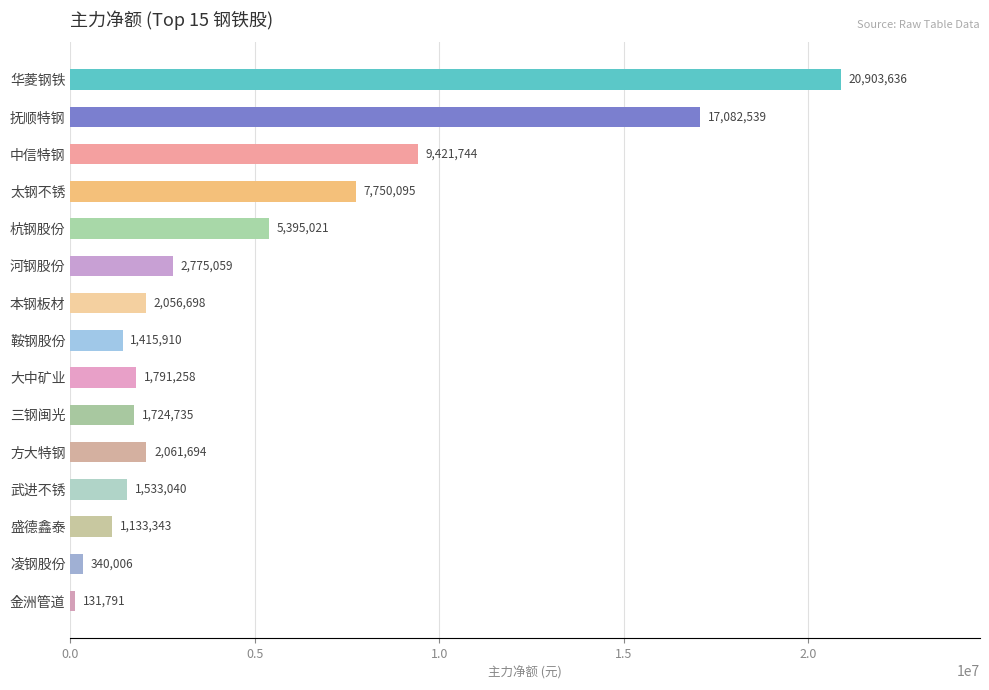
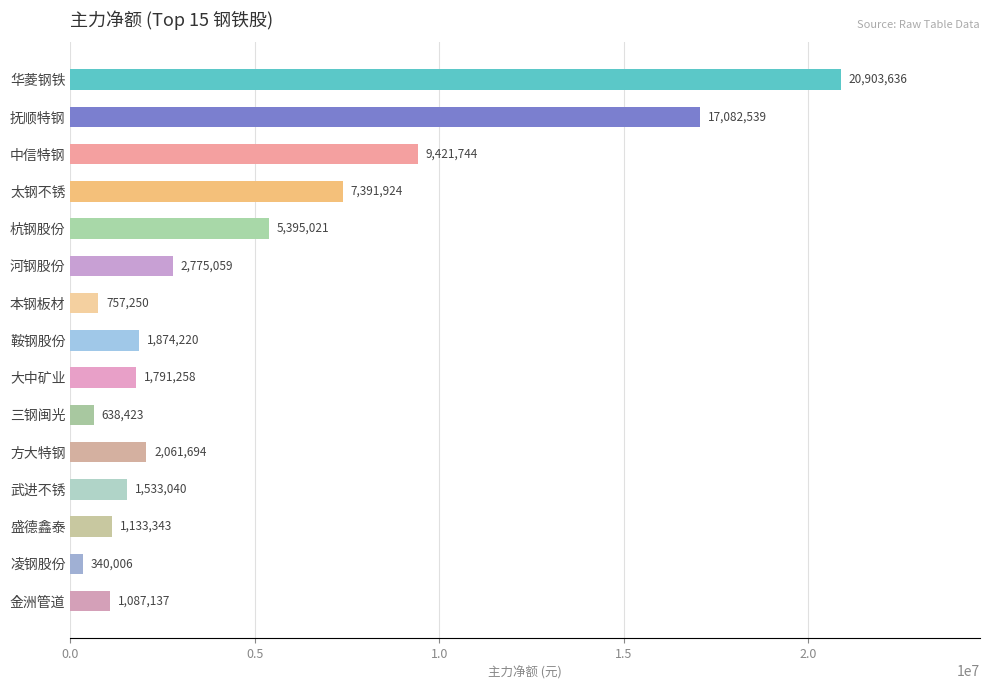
太钢不锈: 7,750,095 -> 7,391,924
本钢板材: 2,056,698 -> 757,250
鞍钢股份: 1,415,910 -> 1,874,220
三钢闽光: 1,724,735 -> 638,423
金洲管道: 131,791 -> 1,087,137
